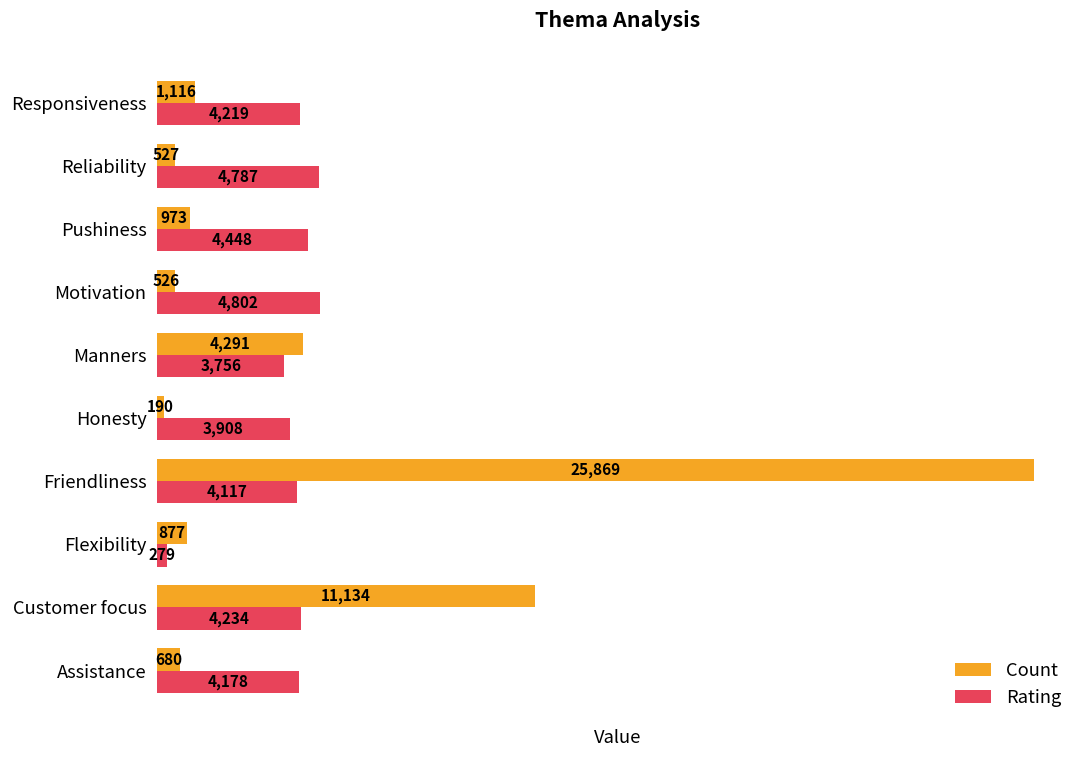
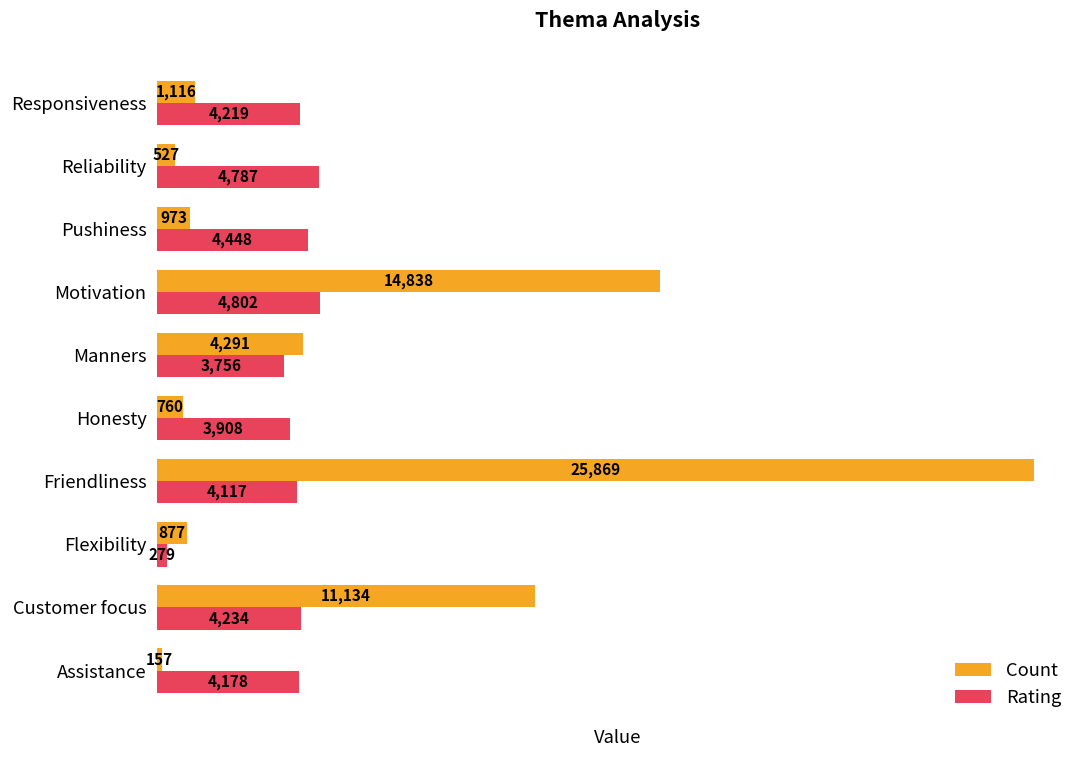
Count, Motivation: 526 -> 14,838
Count, Honesty: 190 -> 760
Count, Assistance: 680 -> 157
